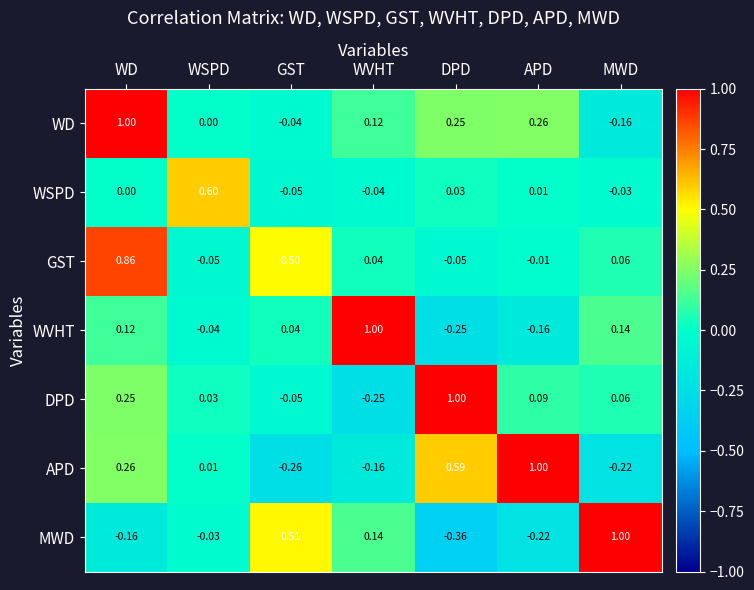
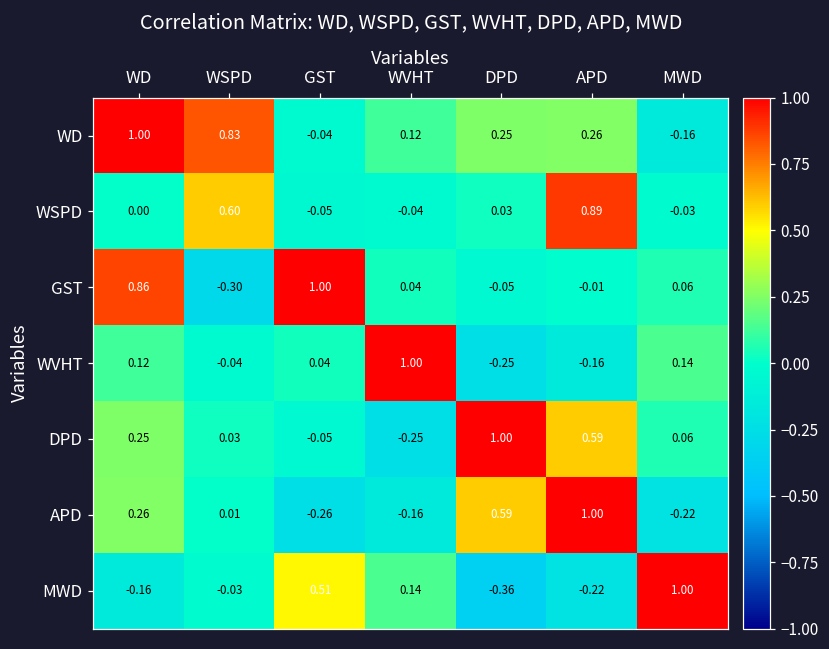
WD, WSPD: 0.00 -> 0.83
WSPD, APD: 0.01 -> 0.89
GST, WSPD: -0.05 -> -0.30
GST, GST: 0.50 -> 1.00
DPD, APD: 0.09 -> 0.59
